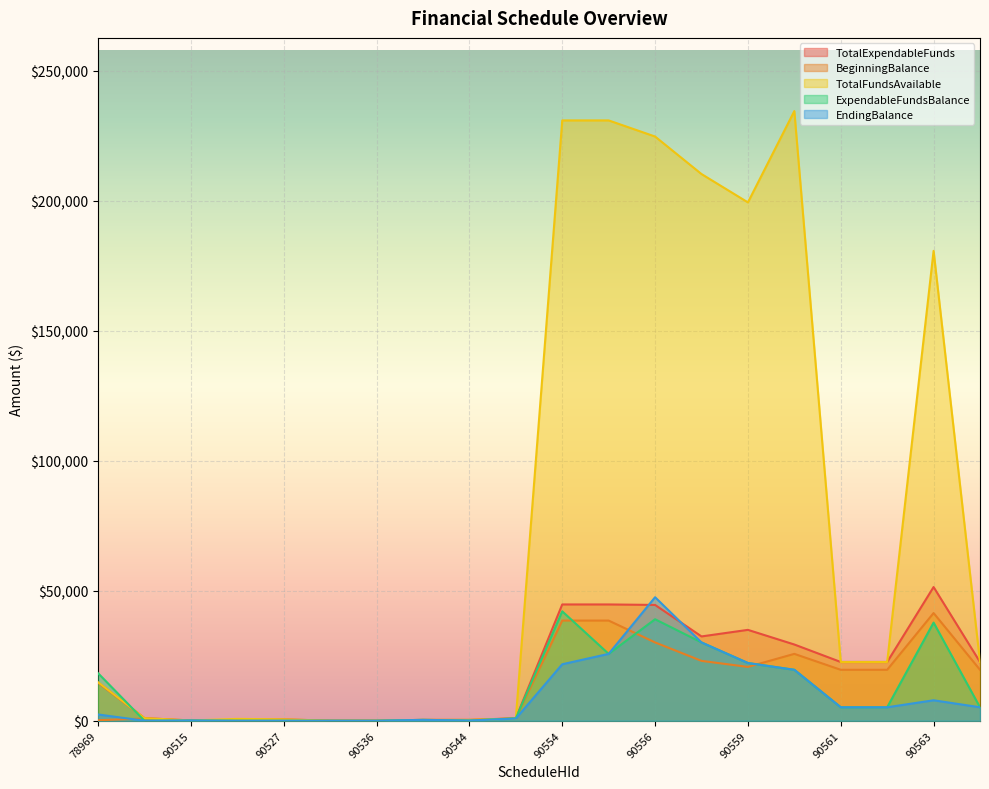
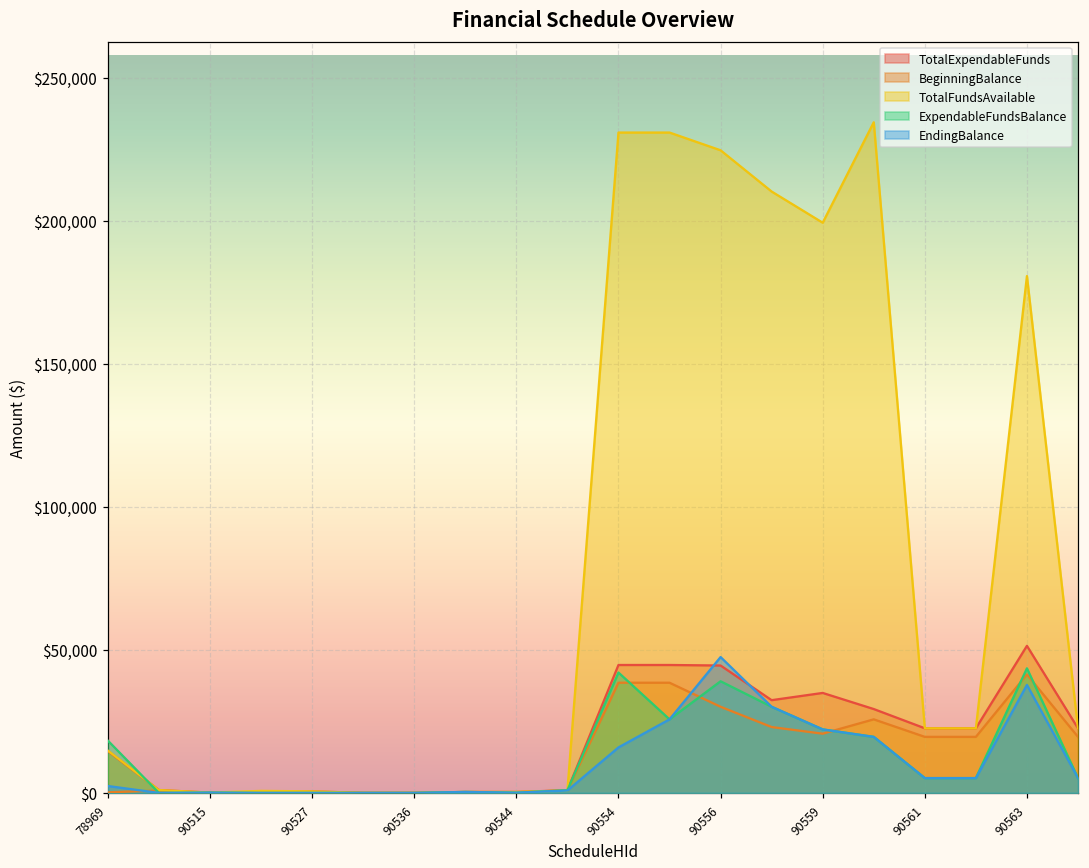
EndingBalance, 90554: $22,000 -> $16,000
ExpendableFundsBalance, 90563: $38,000 -> $44,000
EndingBalance, 90563: $8,000 -> $38,000
